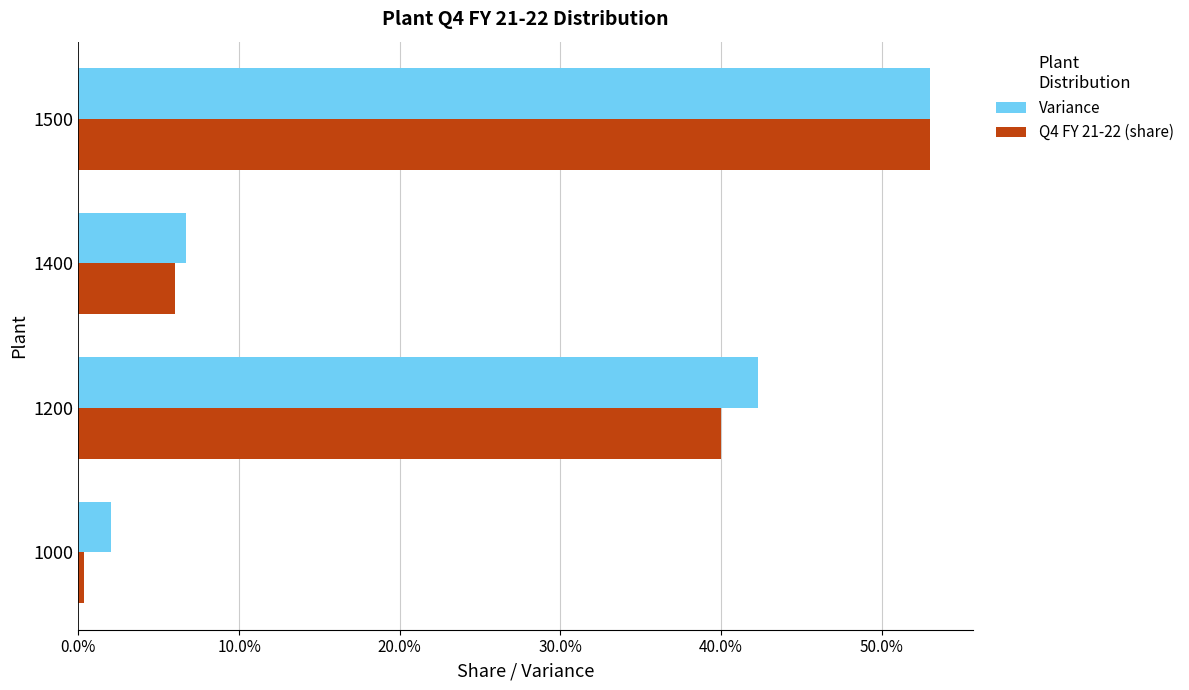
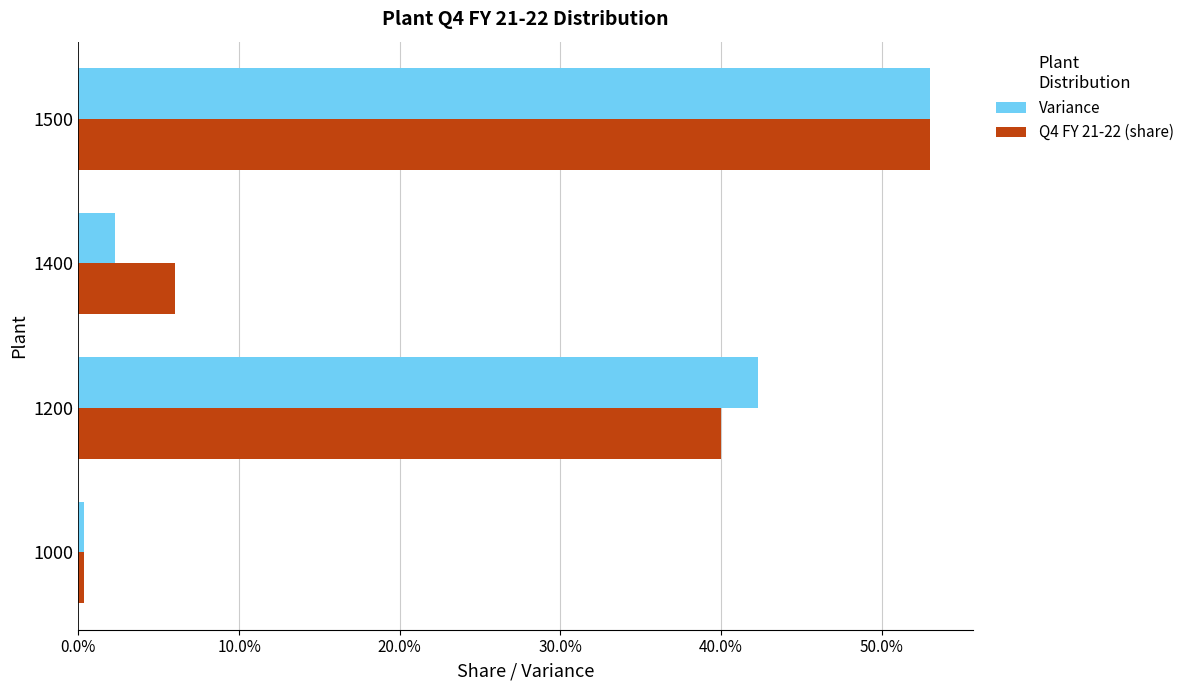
Variance, 1400: 6.7% -> 2.3%
Variance, 1000: 2.0% -> 0.3%
